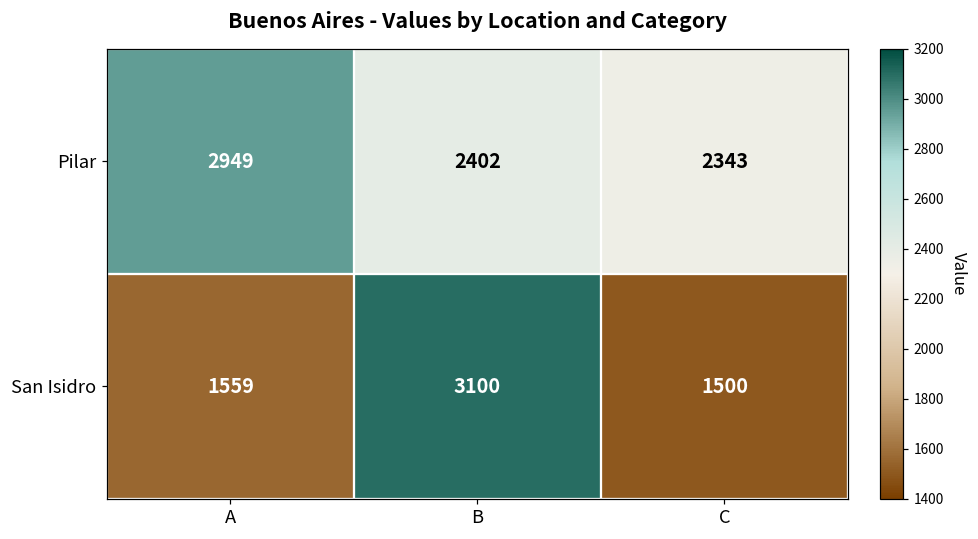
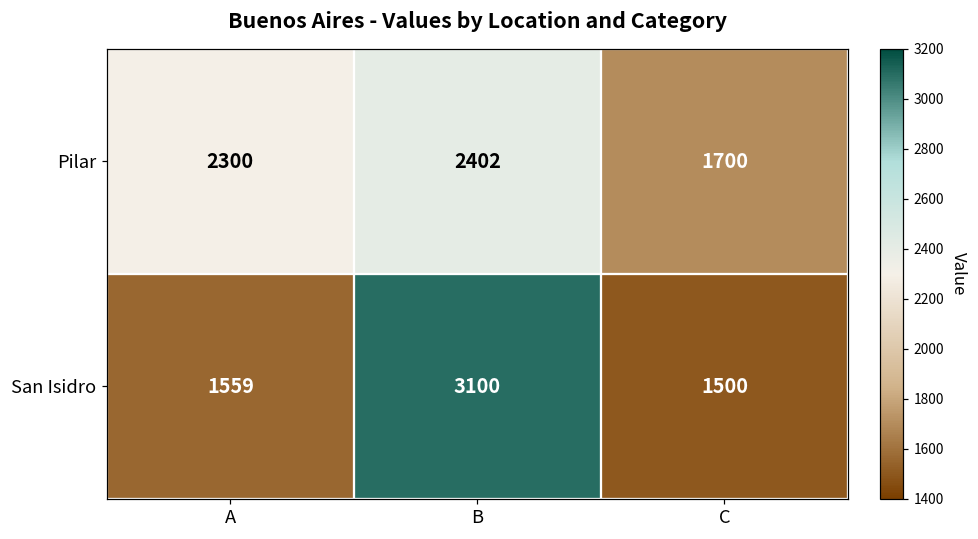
Pilar, A: 2949 -> 2300
Pilar, C: 2343 -> 1700
